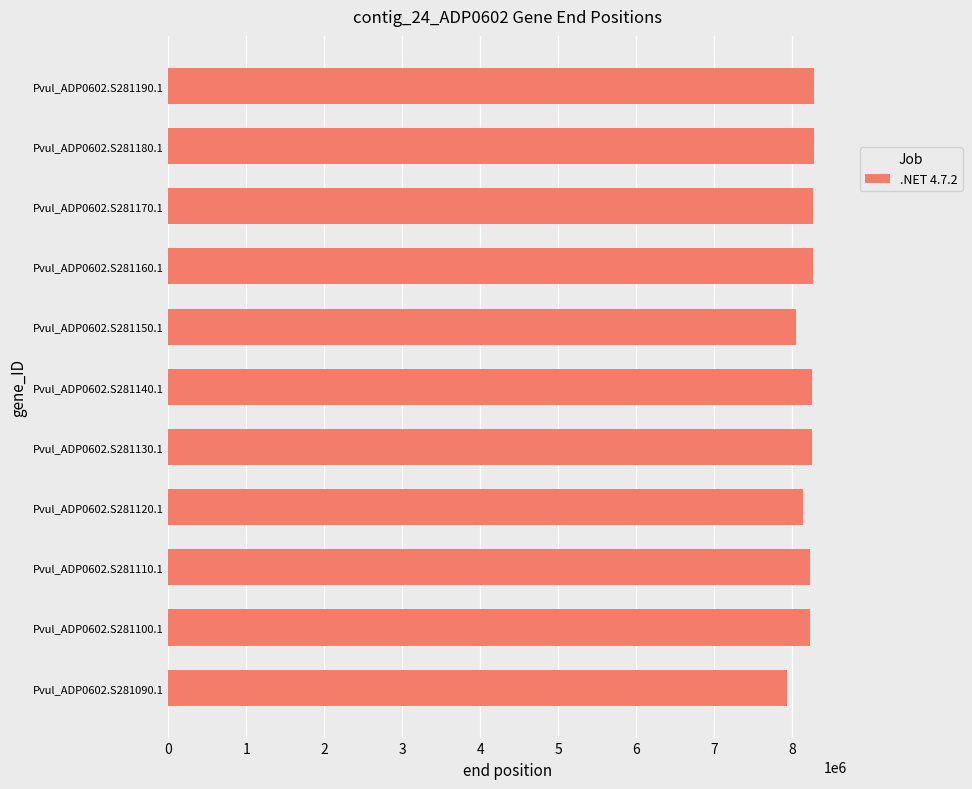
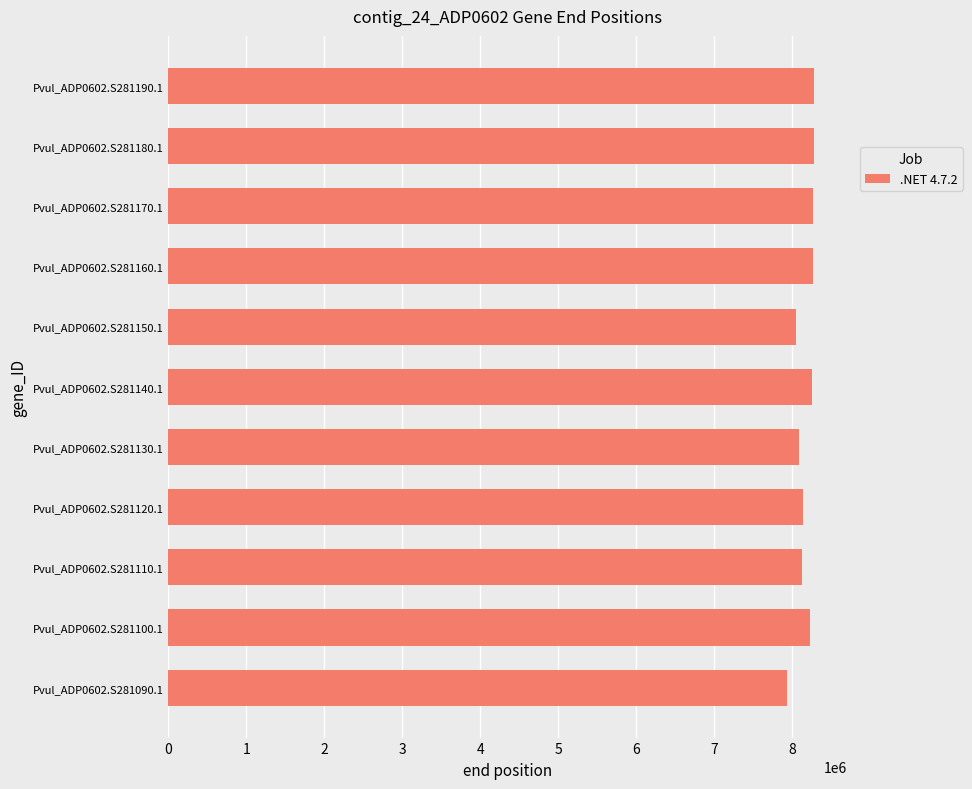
Pvul_ADP0602.S281130.1: 8200000 -> 8100000
Pvul_ADP0602.S281110.1: 8200000 -> 8100000
